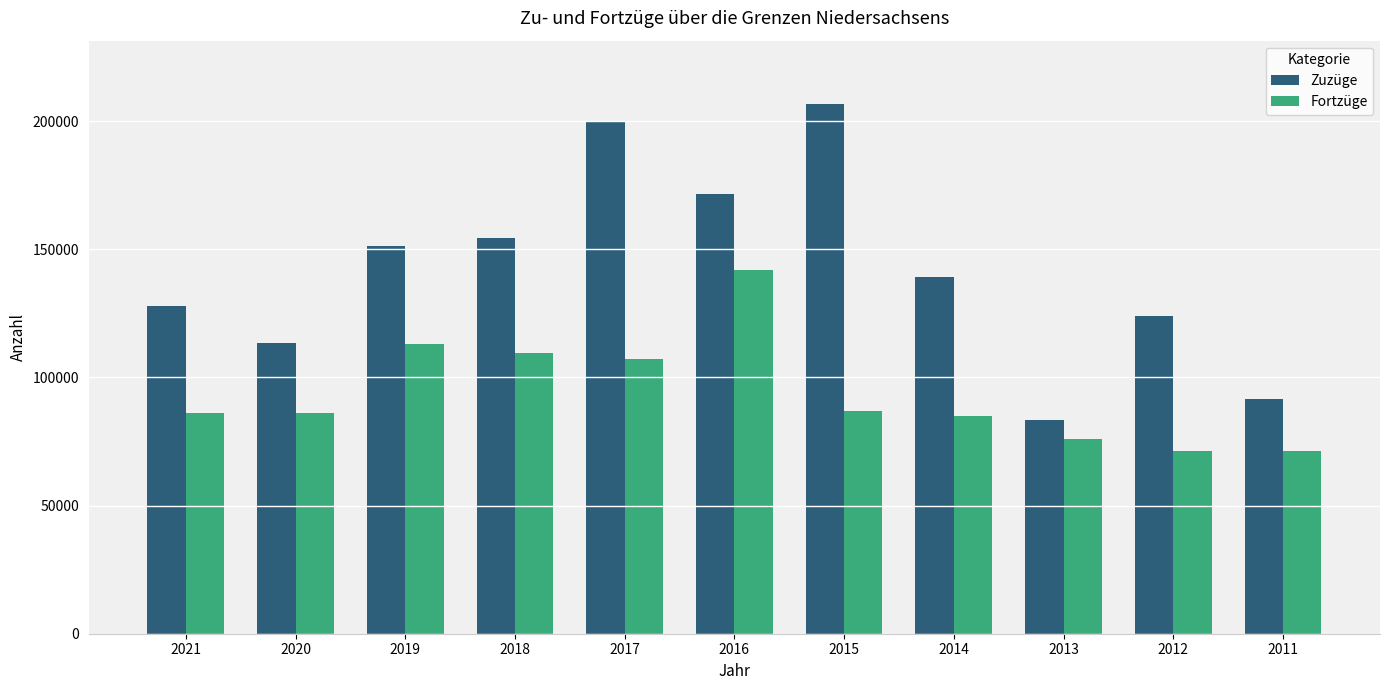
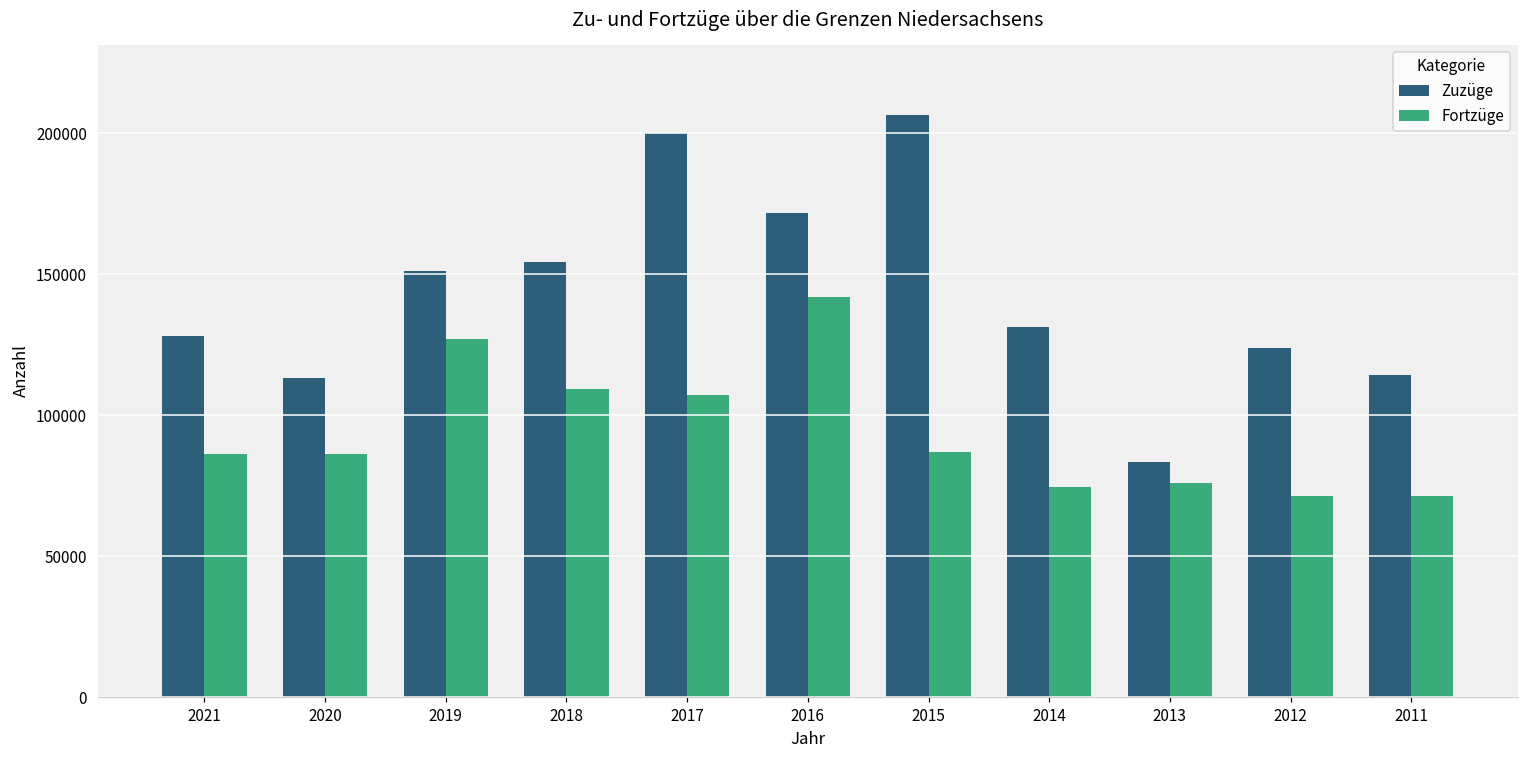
Fortzüge, 2019: 113000 -> 127000
Zuzüge, 2014: 139000 -> 131000
Fortzüge, 2014: 85000 -> 75000
Zuzüge, 2011: 92000 -> 114000
